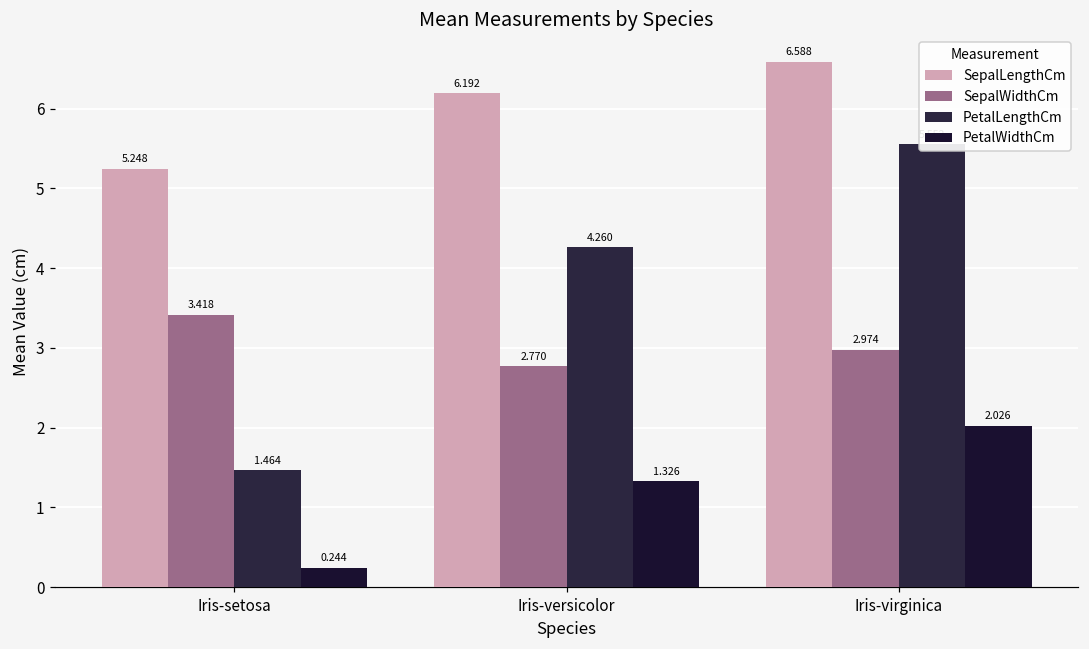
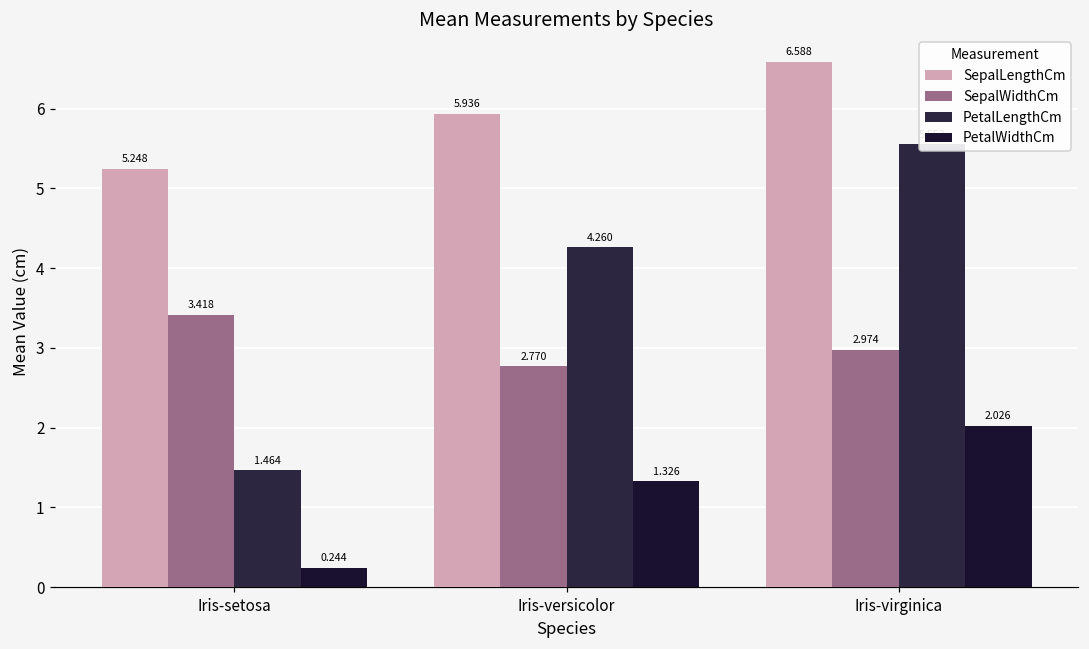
SepalLengthCm, Iris-versicolor: 6.192 -> 5.936
